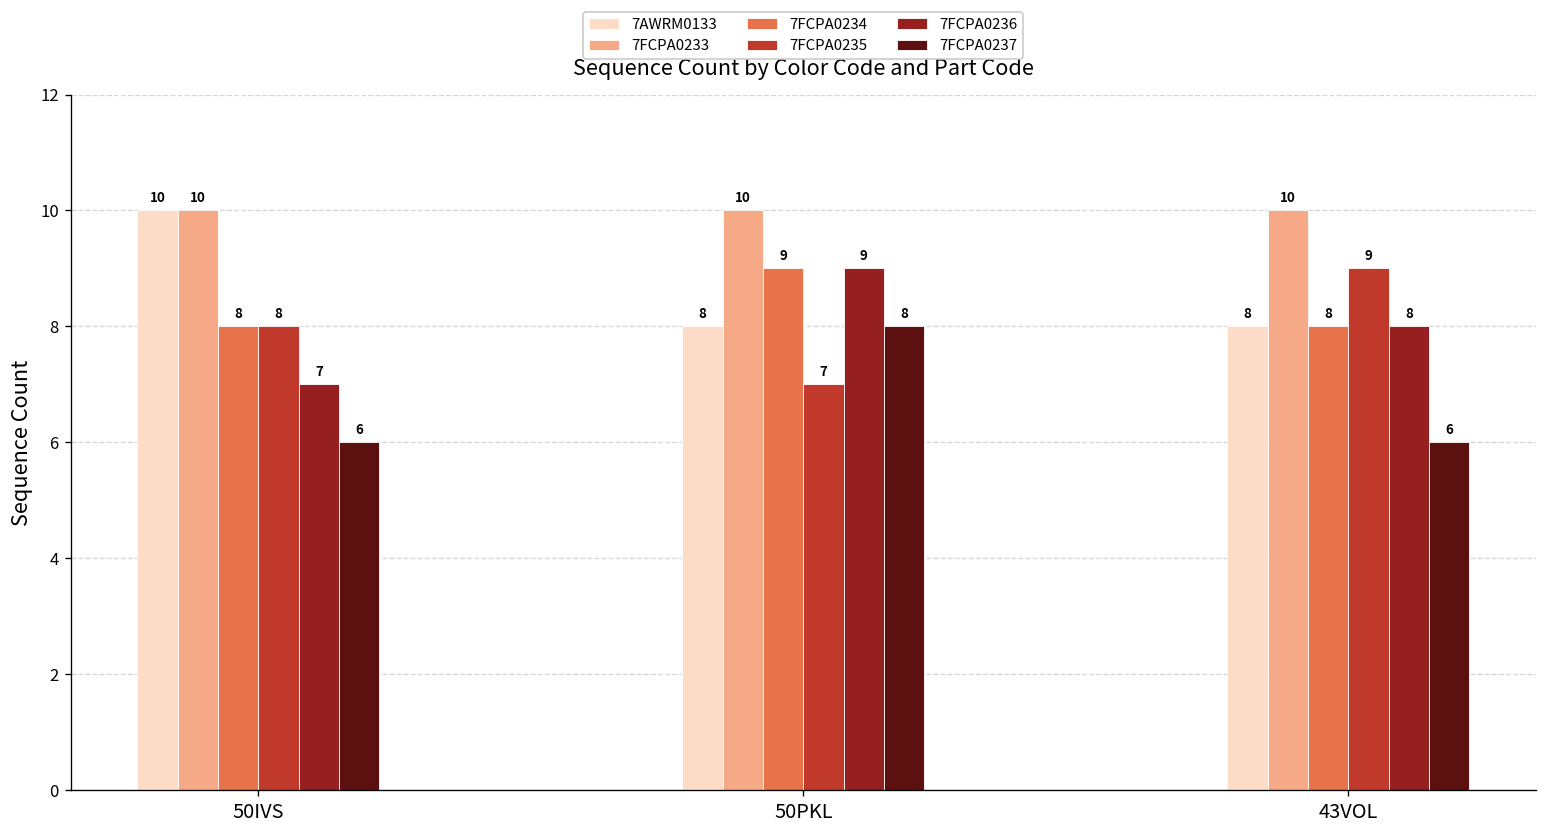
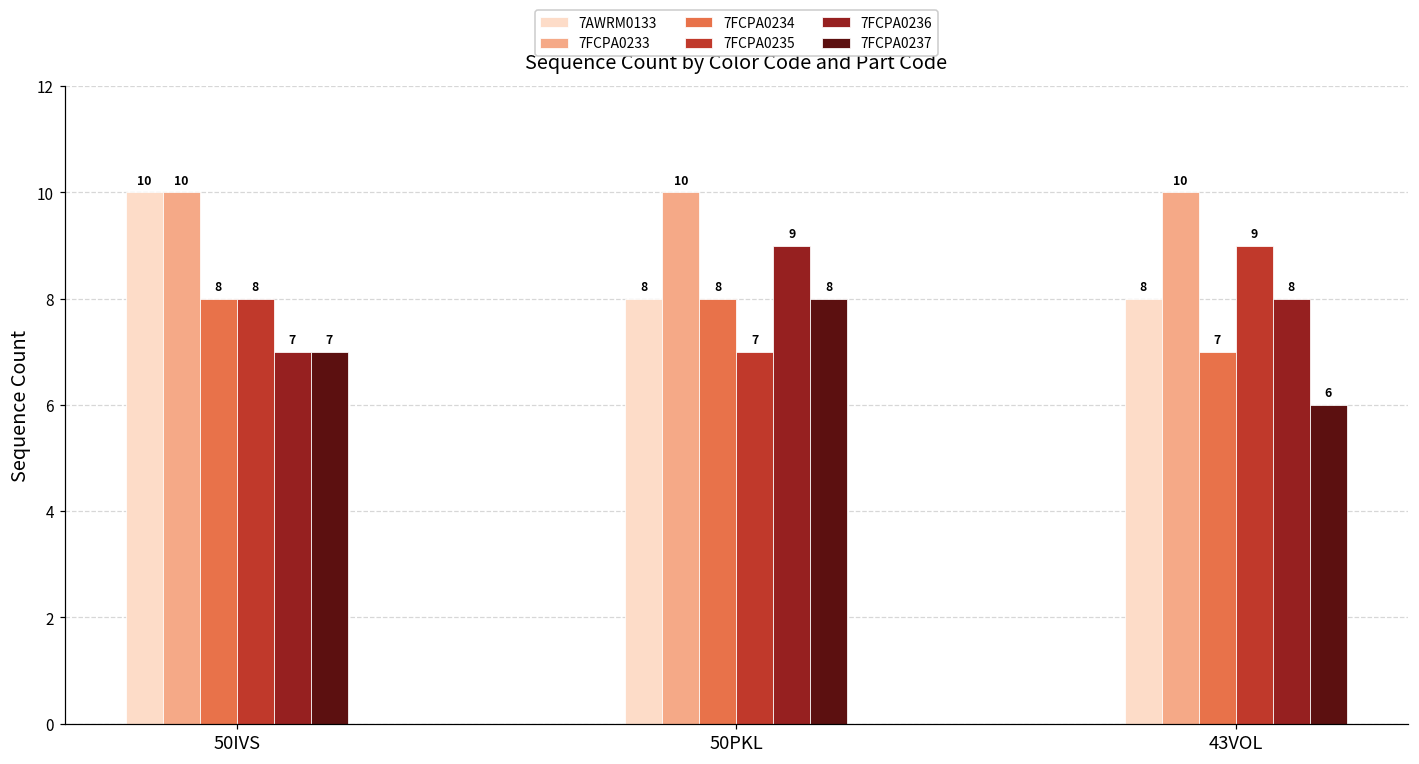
7FCPA0237, 50IVS: 6 -> 7
7FCPA0234, 50PKL: 9 -> 8
7FCPA0234, 43VOL: 8 -> 7
